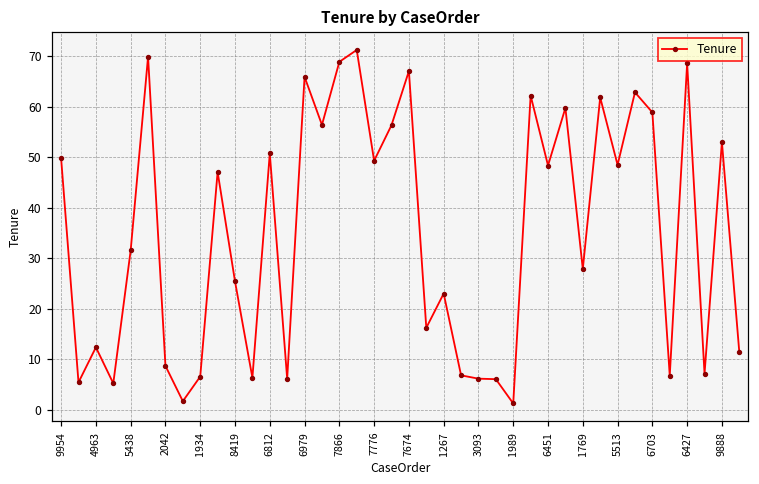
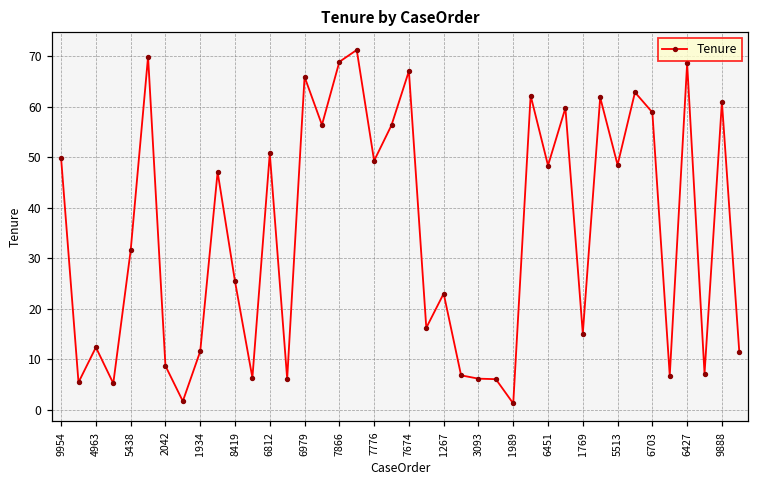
1934: 7 -> 12
1769: 28 -> 15
9888: 53 -> 61
